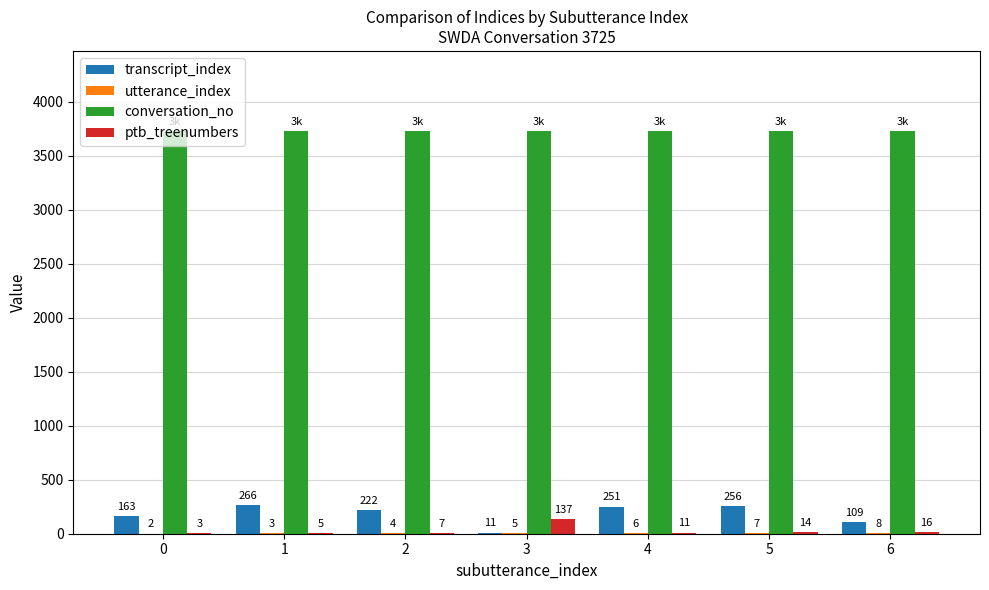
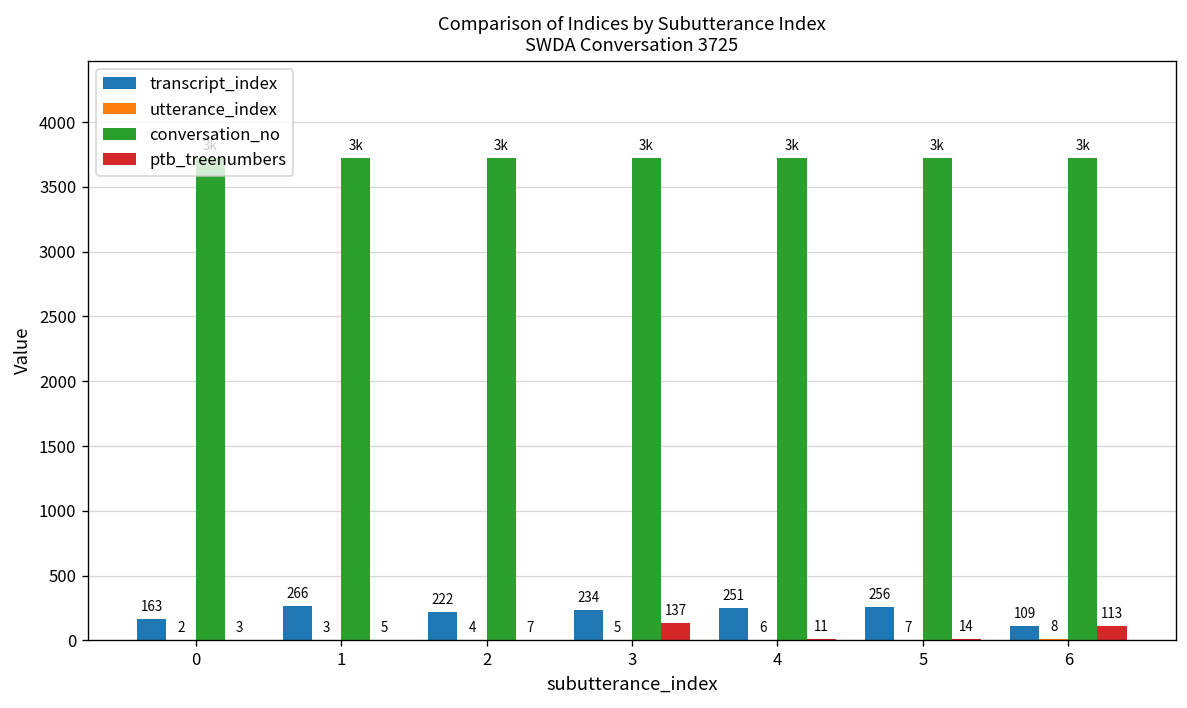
transcript_index, 3: 11 -> 234
ptb_treenumbers, 6: 16 -> 113
